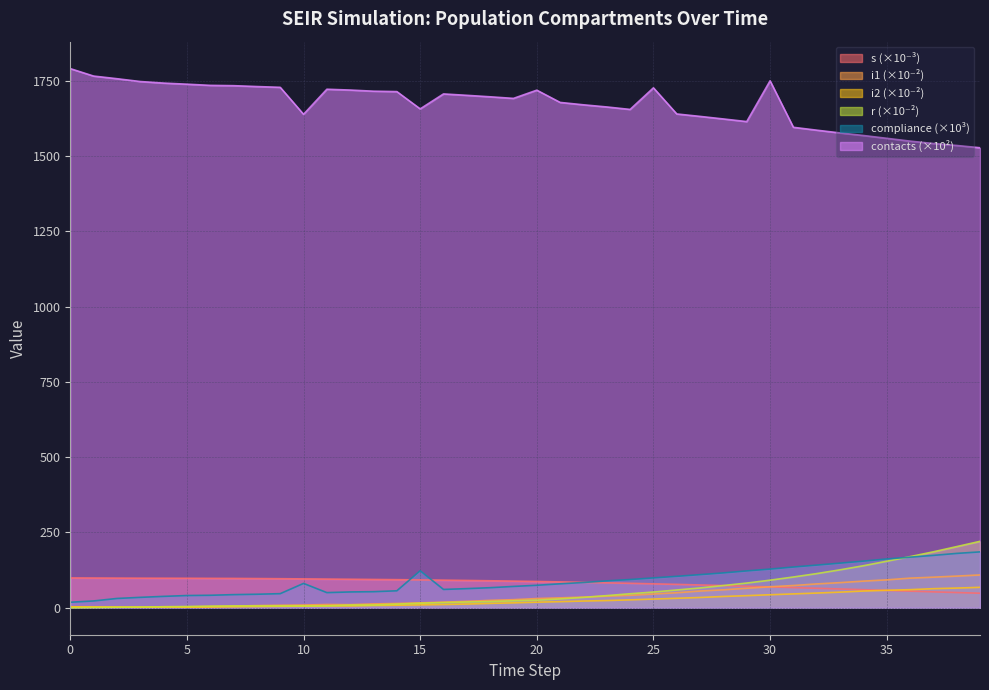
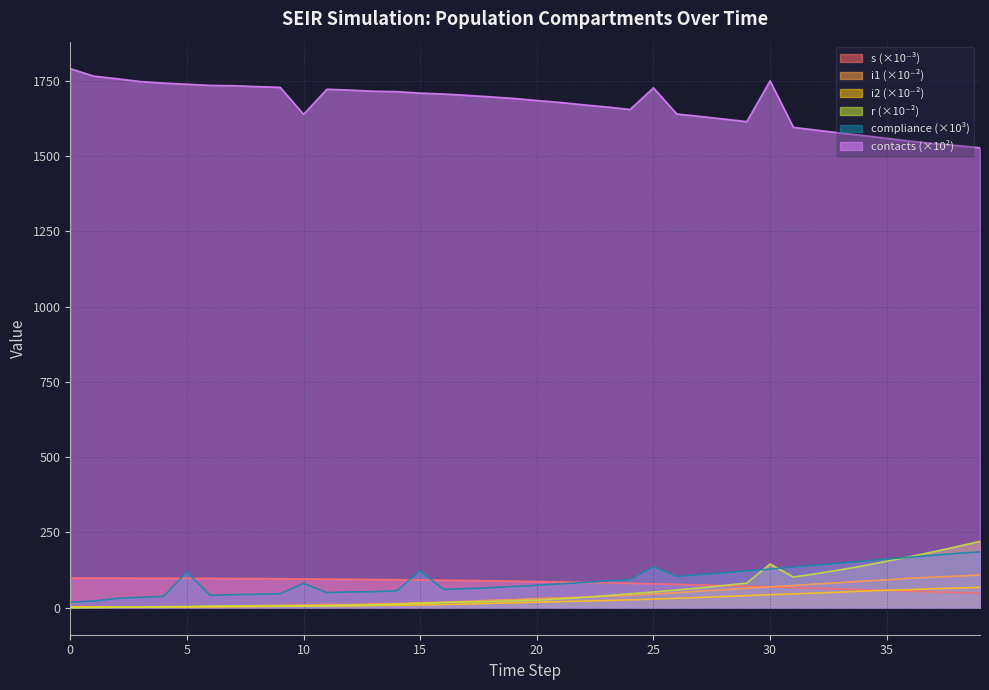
compliance (×10³), 5: 40 -> 120
contacts (×10²), 15: 1660 -> 1710
contacts (×10²), 20: 1720 -> 1680
compliance (×10³), 25: 100 -> 140
r (×10⁻²), 30: 90 -> 150
